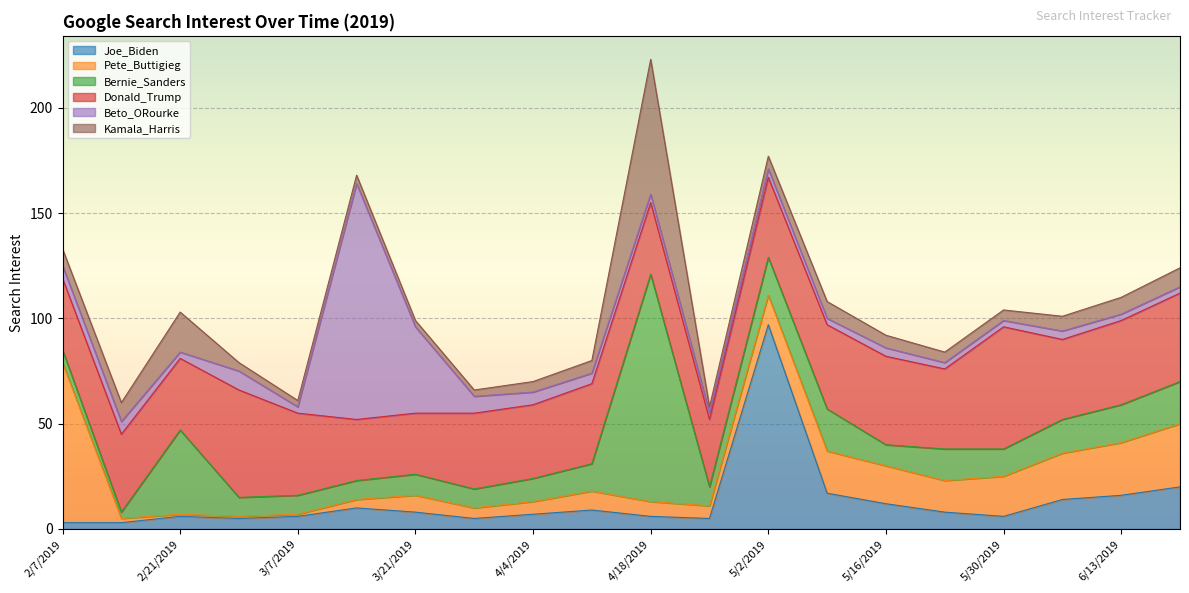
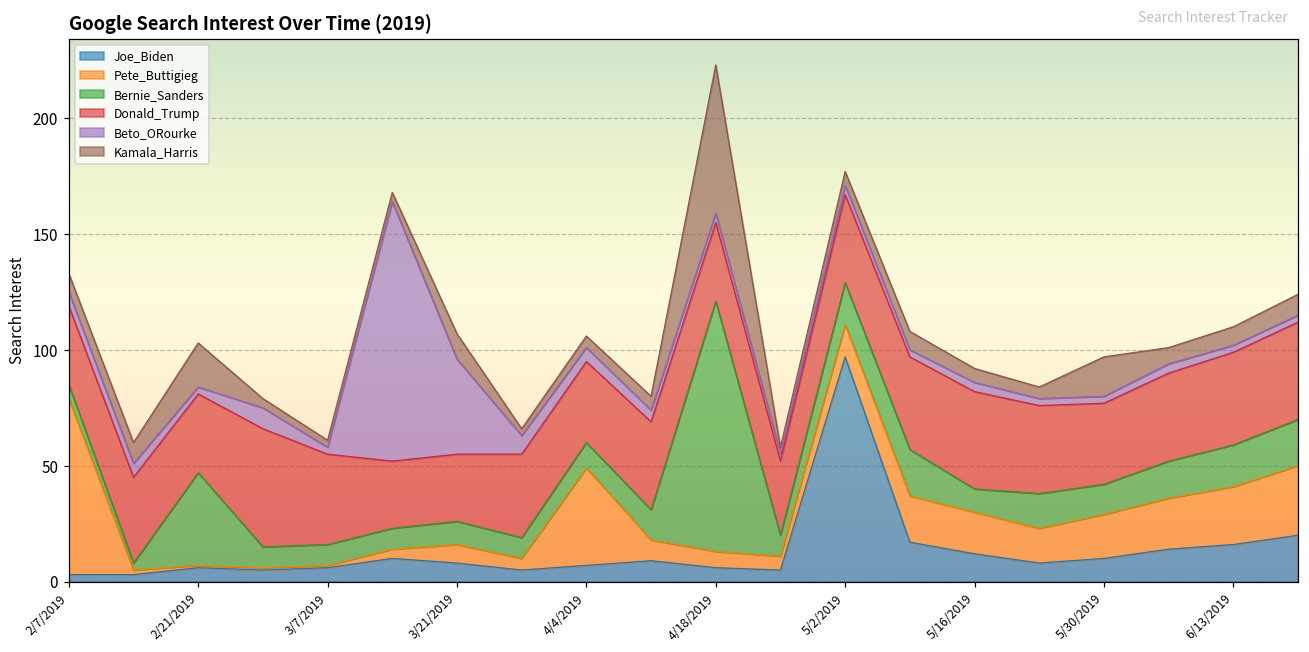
Kamala_Harris, 3/21/2019: 3 -> 11
Pete_Buttigieg, 4/4/2019: 6 -> 42
Joe_Biden, 5/30/2019: 6 -> 10
Donald_Trump, 5/30/2019: 58 -> 35
Kamala_Harris, 5/30/2019: 5 -> 17
